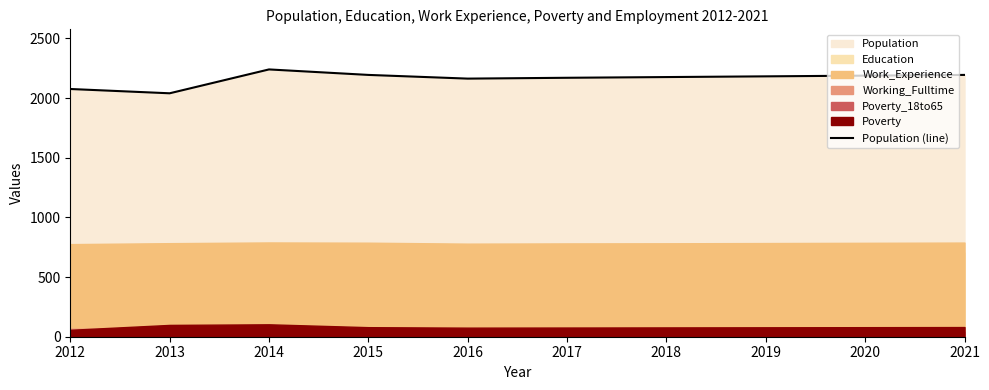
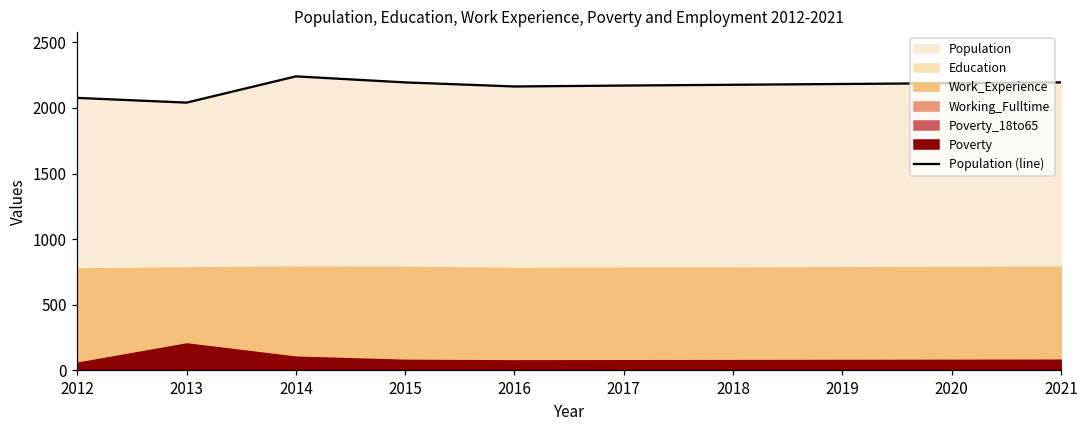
Poverty, 2013: 100 -> 210
